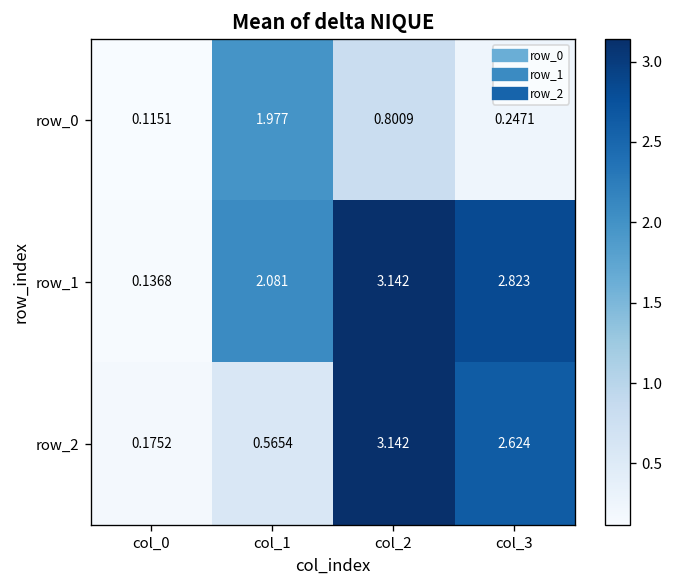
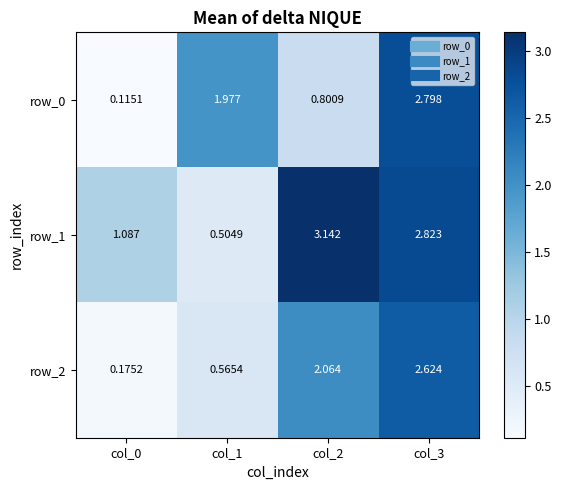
row_0, col_3: 0.2471 -> 2.798
row_1, col_0: 0.1368 -> 1.087
row_1, col_1: 2.081 -> 0.5049
row_2, col_2: 3.142 -> 2.064
